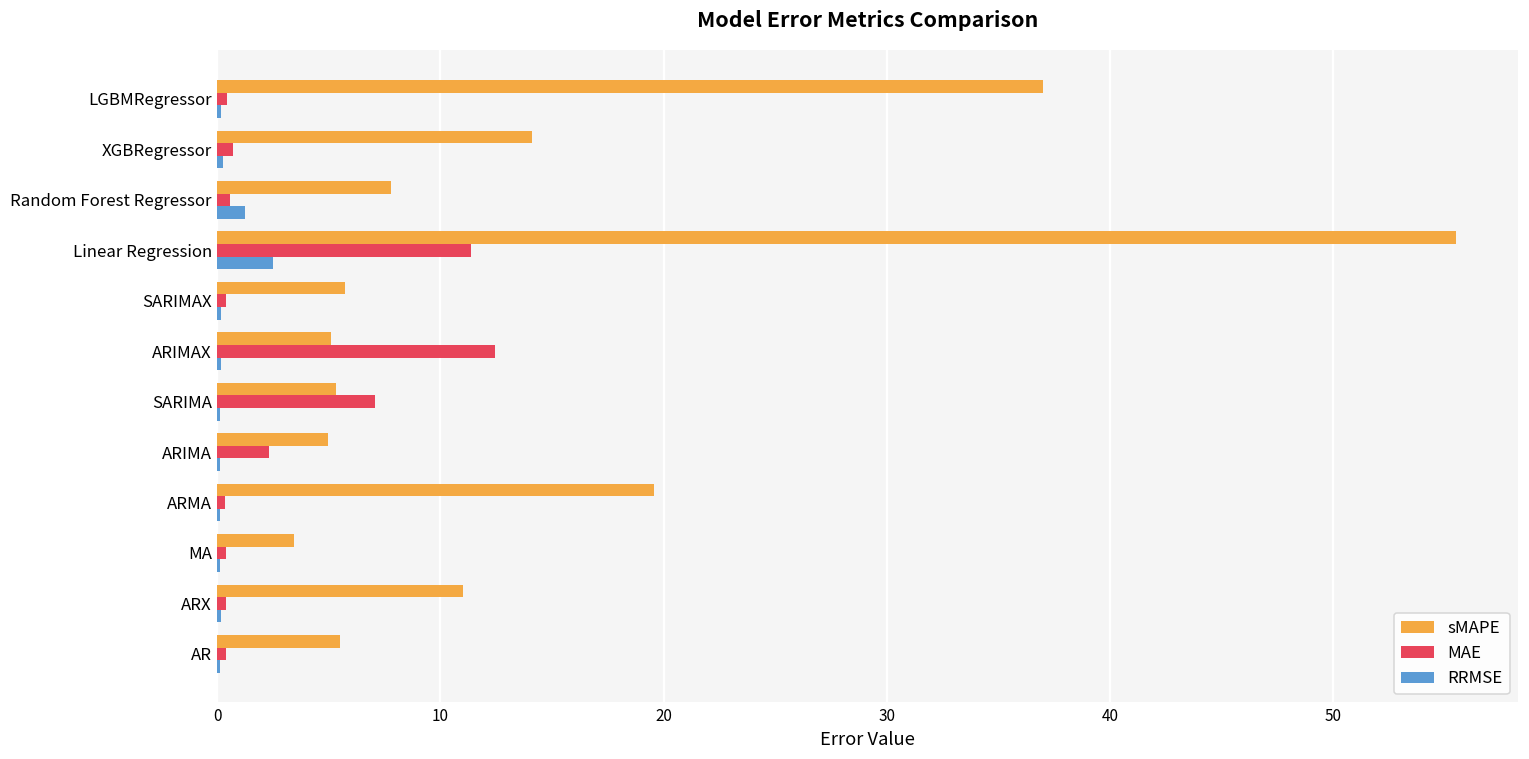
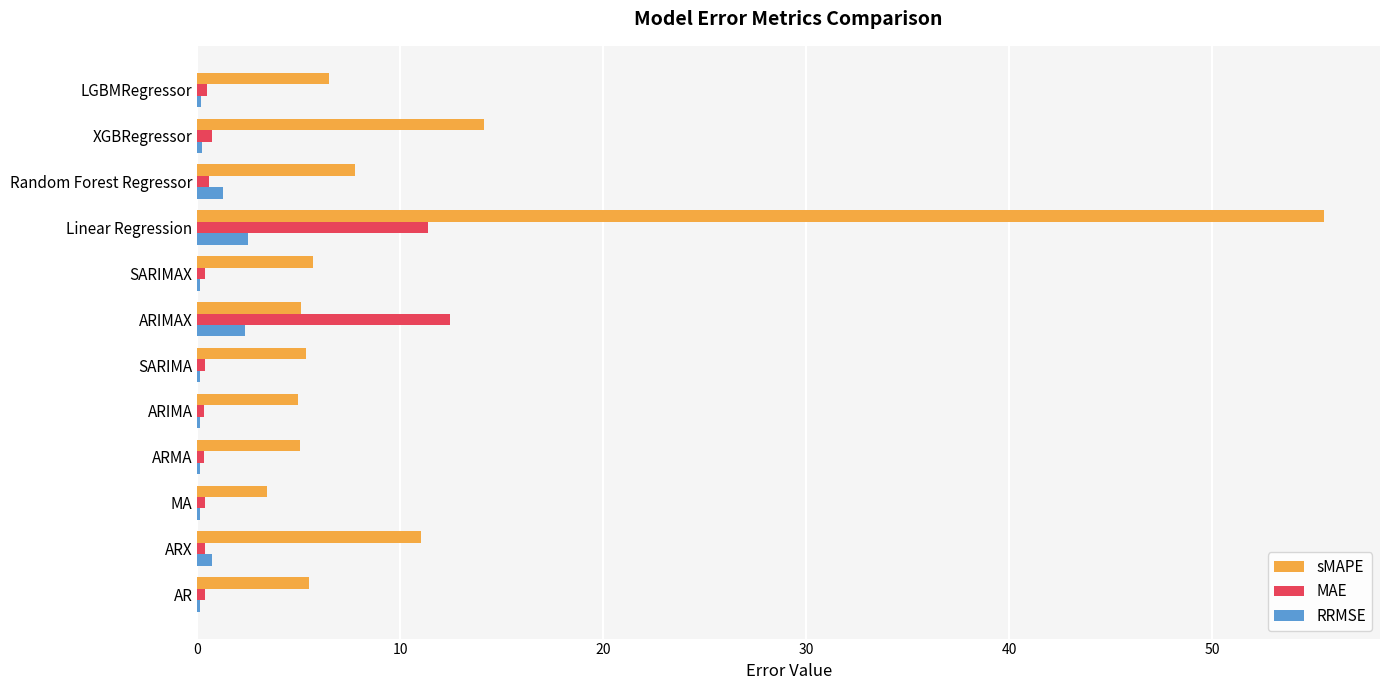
sMAPE, LGBMRegressor: 37.0 -> 6.5
RRMSE, ARIMAX: 0.2 -> 2.3
MAE, SARIMA: 7.1 -> 0.4
MAE, ARIMA: 2.3 -> 0.3
sMAPE, ARMA: 19.6 -> 5.1
RRMSE, ARX: 0.2 -> 0.7
